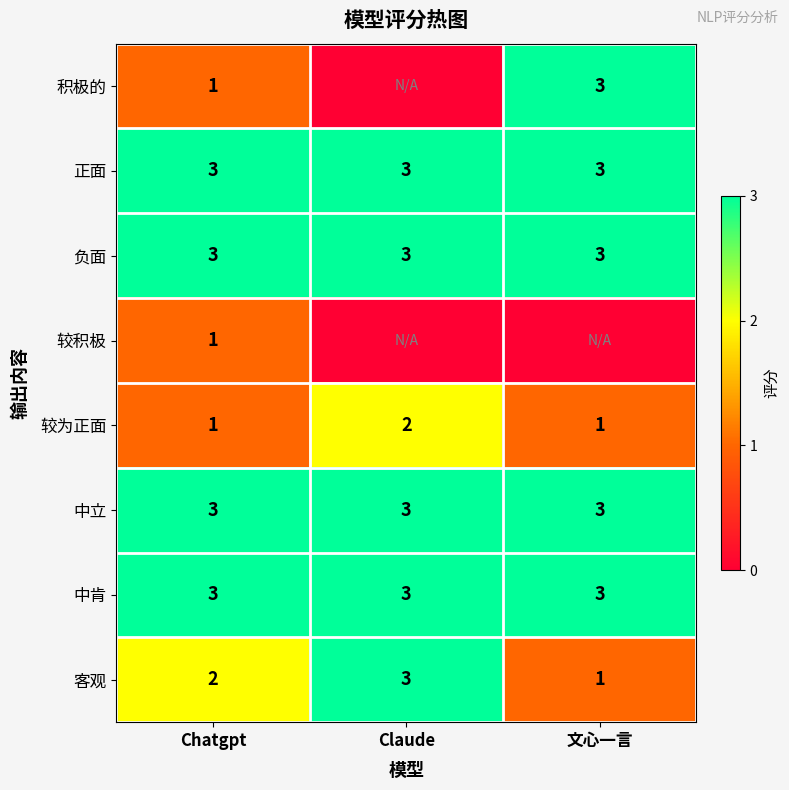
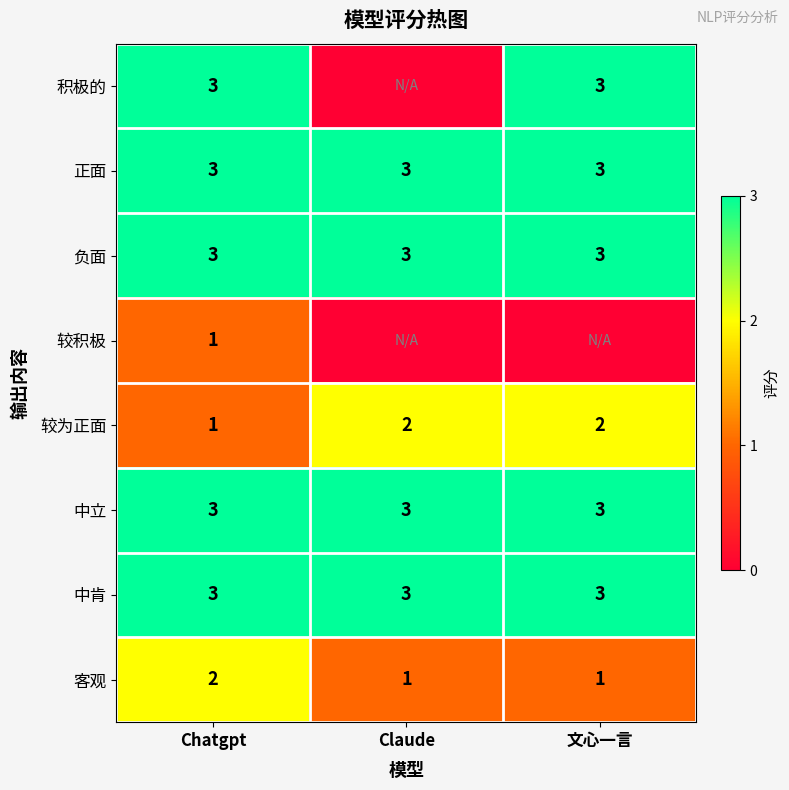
积极的, Chatgpt: 1 -> 3
较为正面, 文心一言: 1 -> 2
客观, Claude: 3 -> 1
